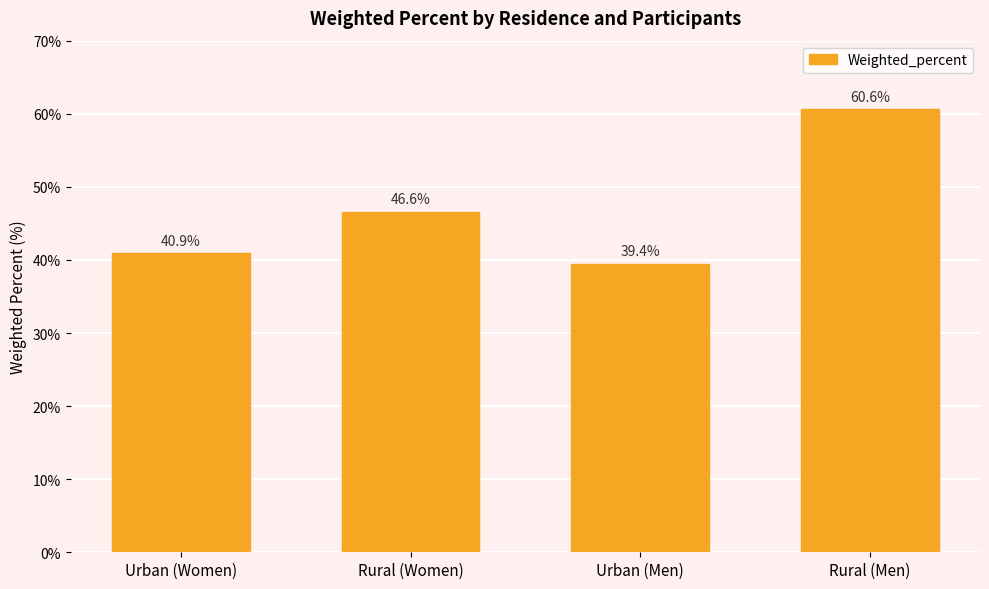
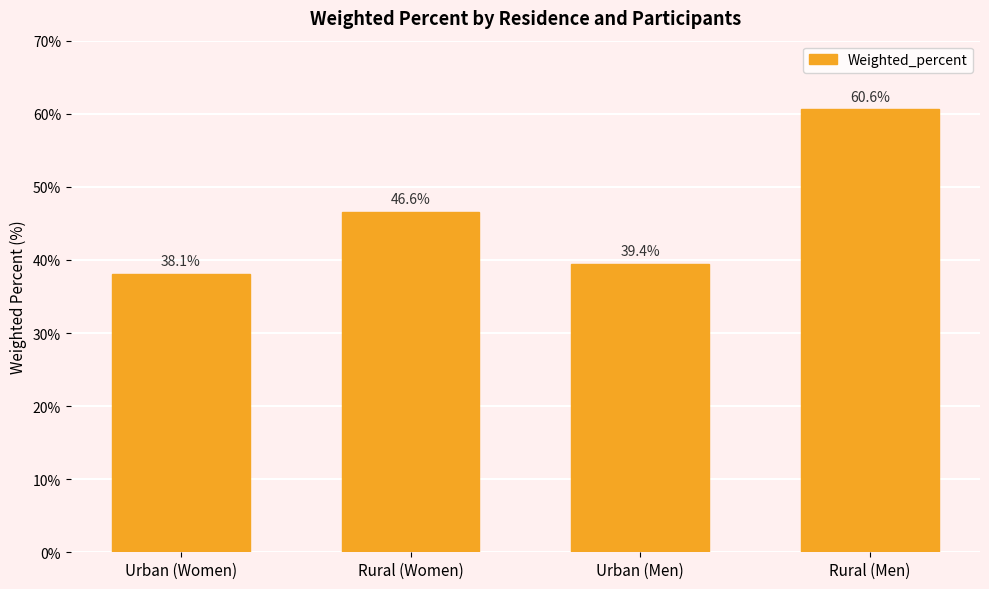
Urban (Women): 40.9% -> 38.1%
